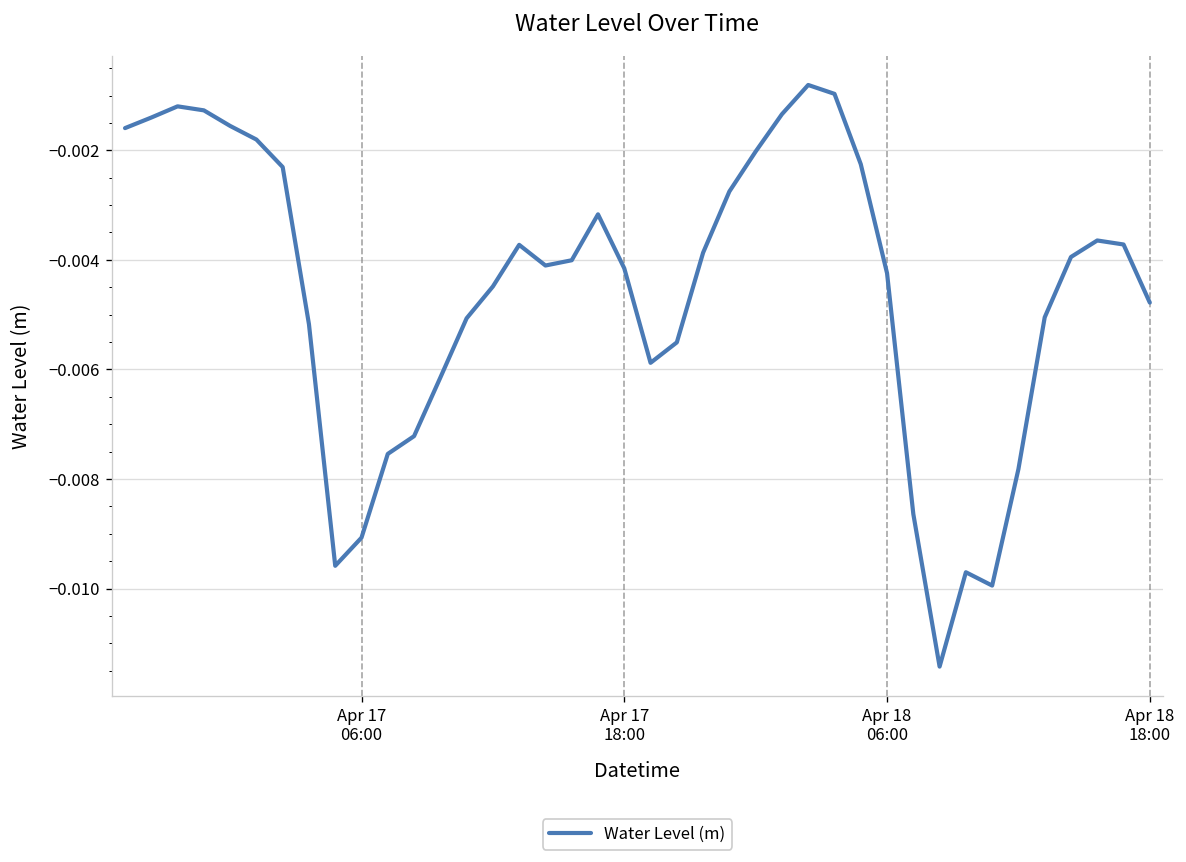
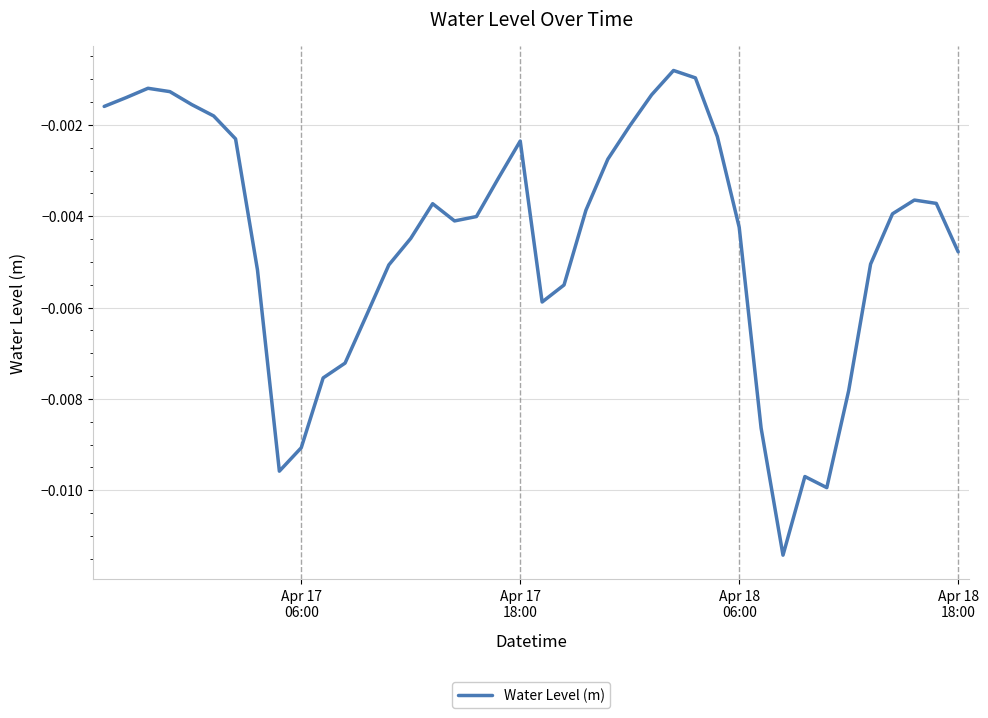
Apr 17 18:00: -0.0042 -> -0.0024
